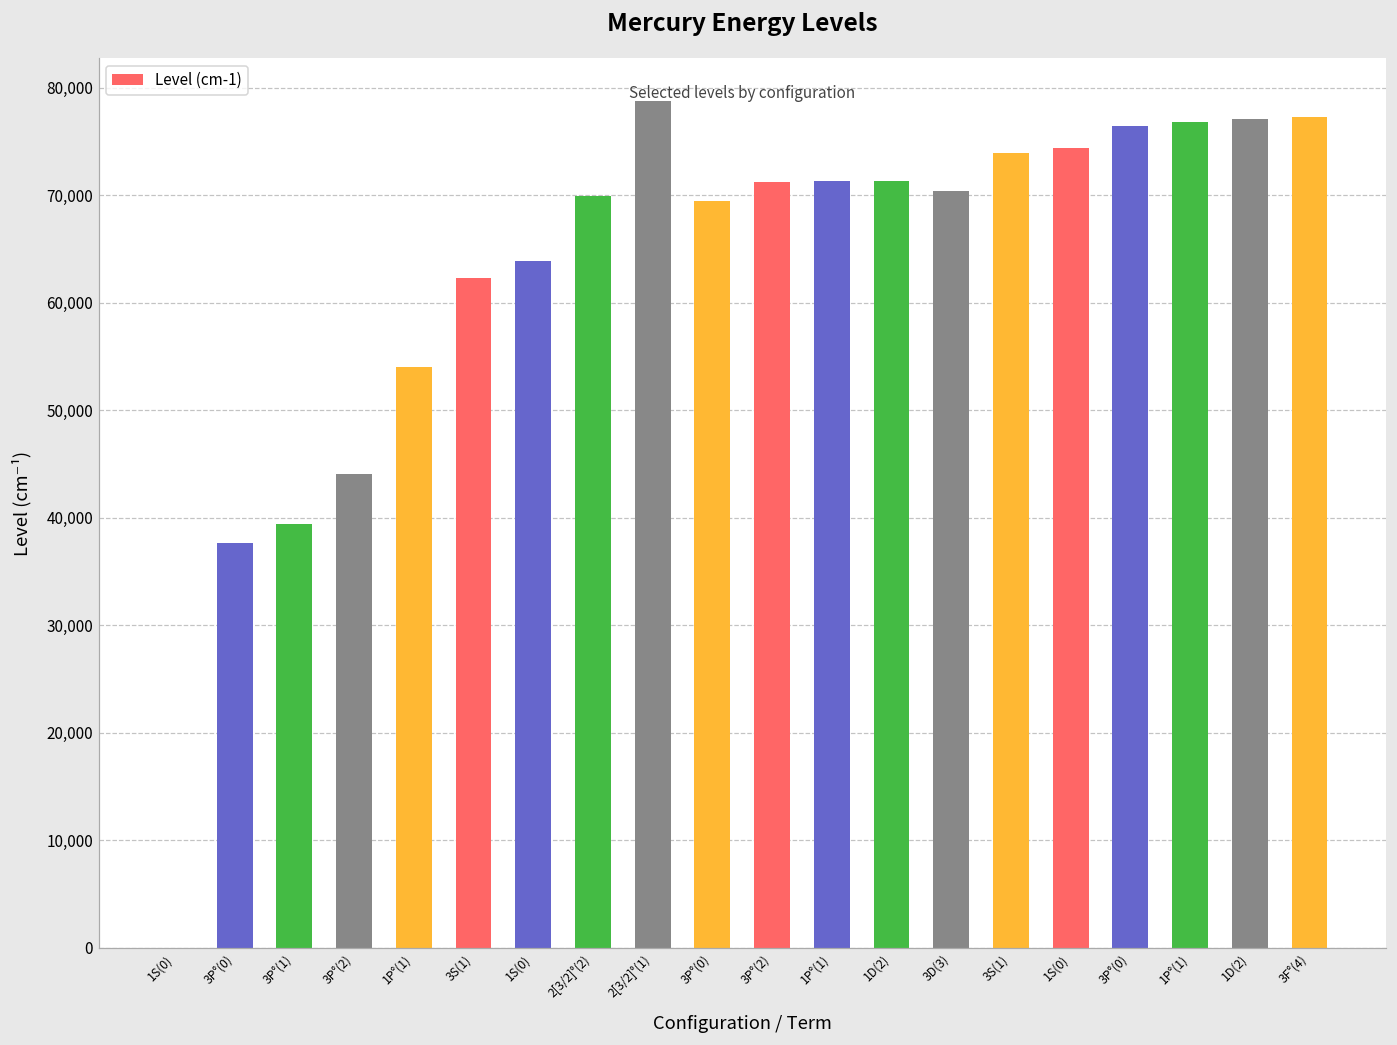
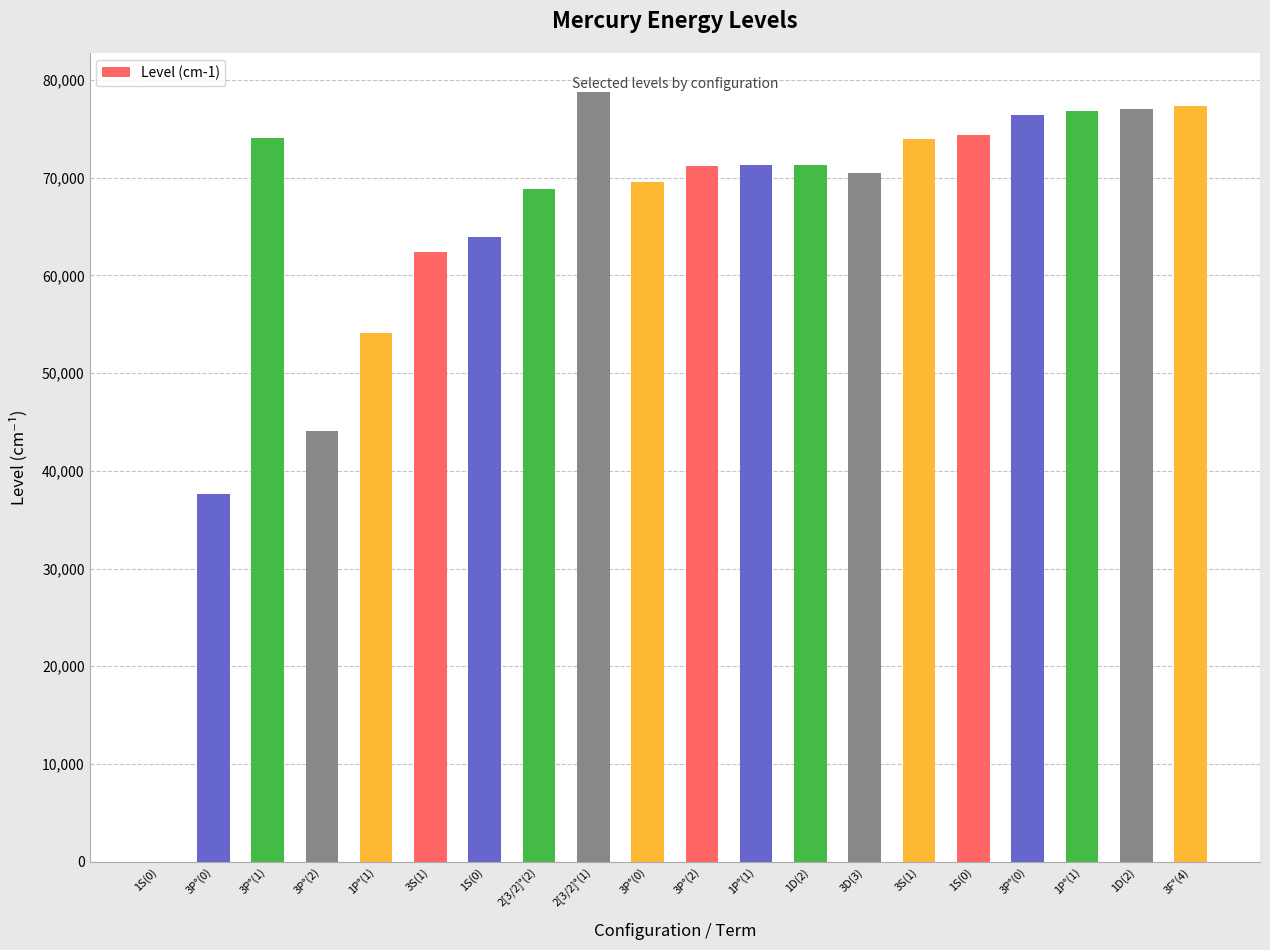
3P°(1): 39,000 -> 74,000
2[3/2]°(2): 70,000 -> 69,000
